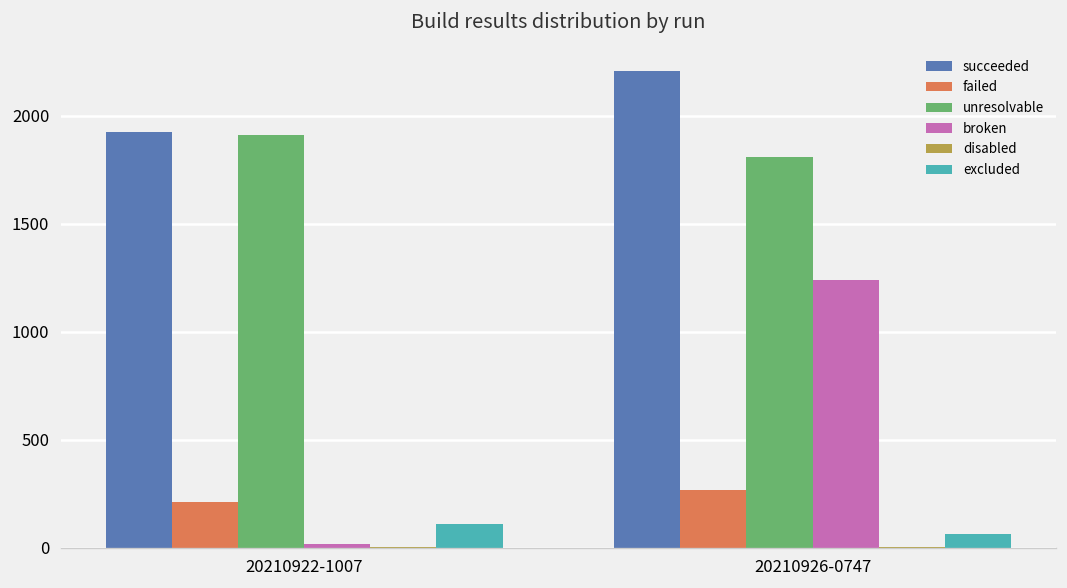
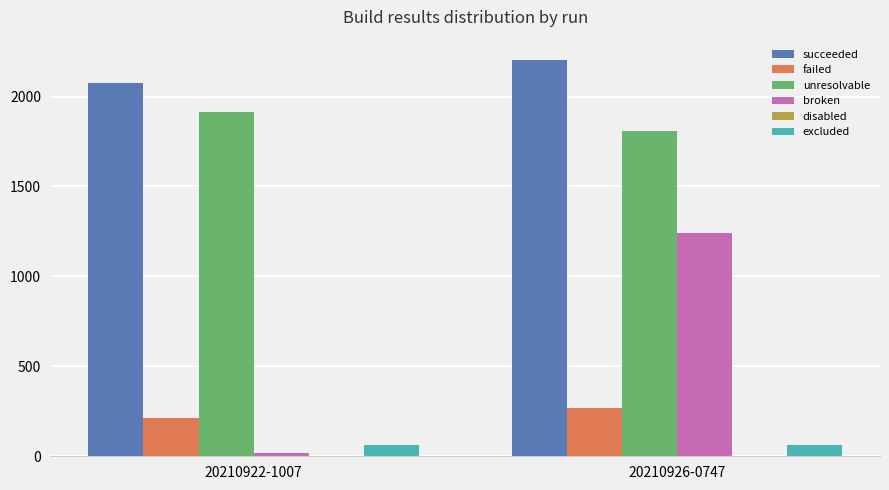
succeeded, 20210922-1007: 1920 -> 2070
excluded, 20210922-1007: 110 -> 60
